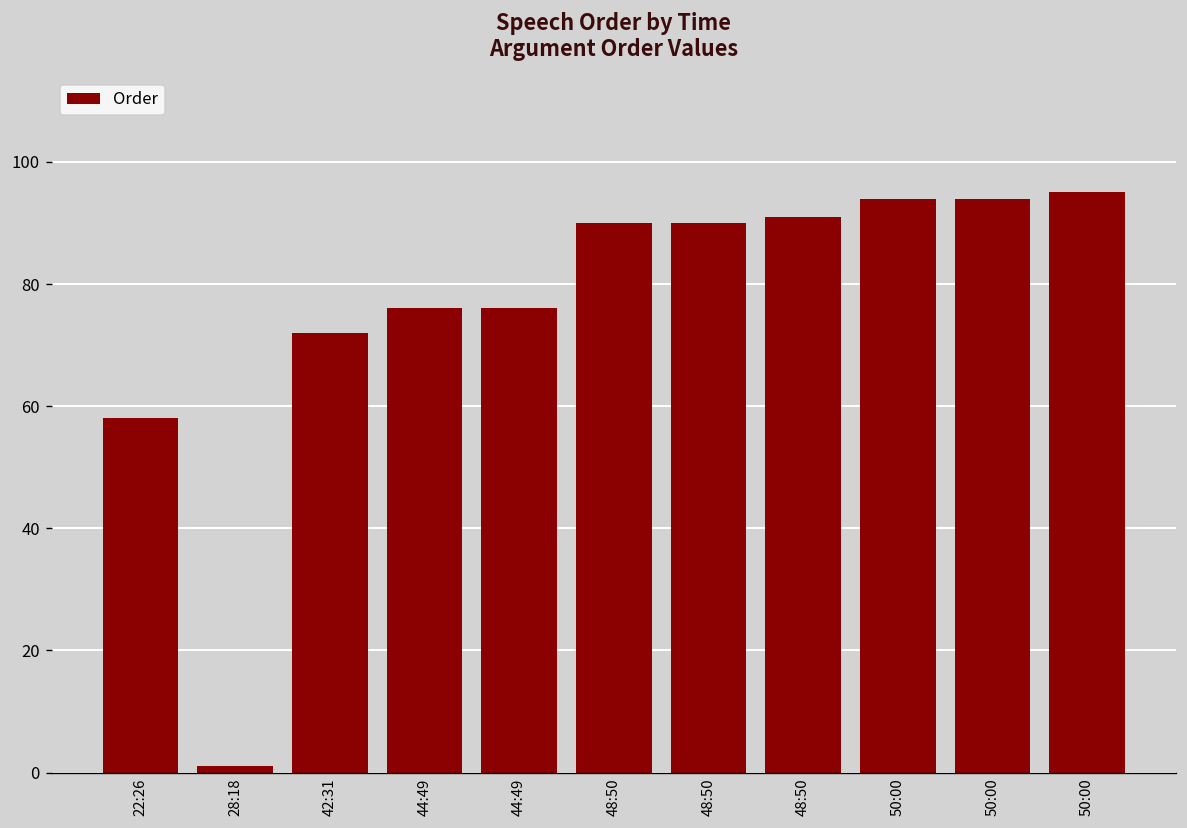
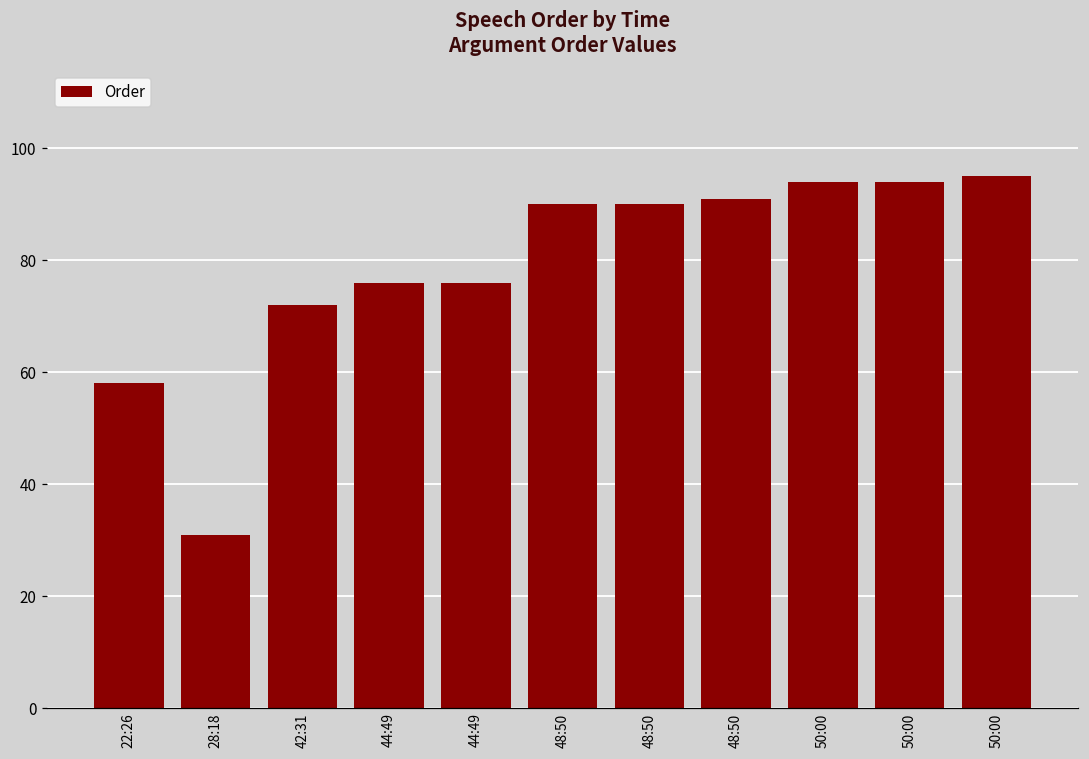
28:18: 1 -> 31
